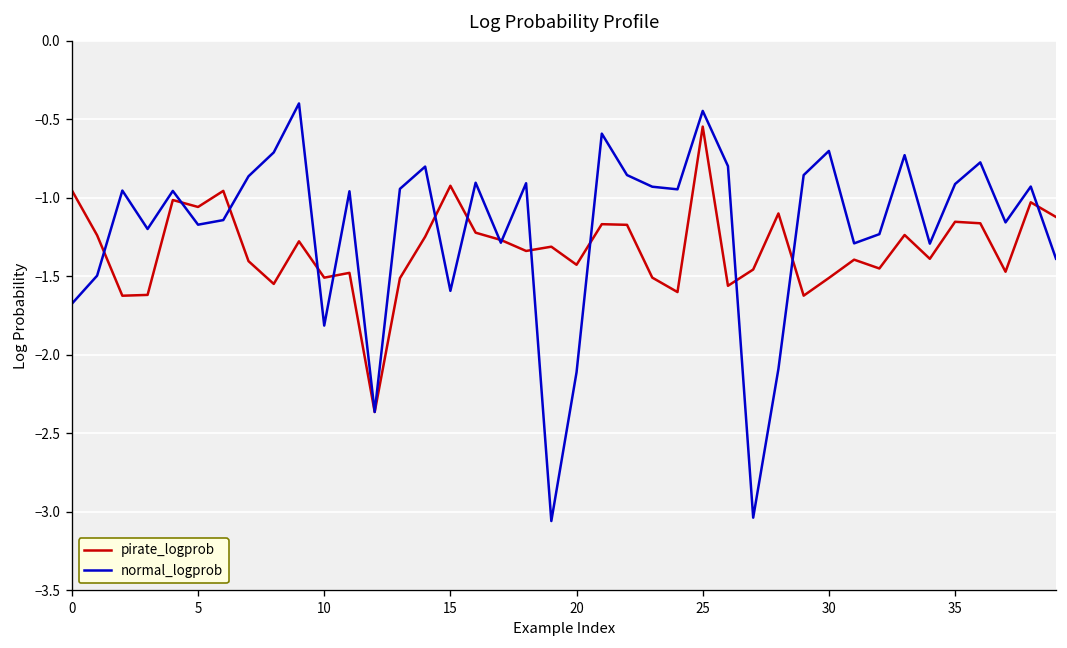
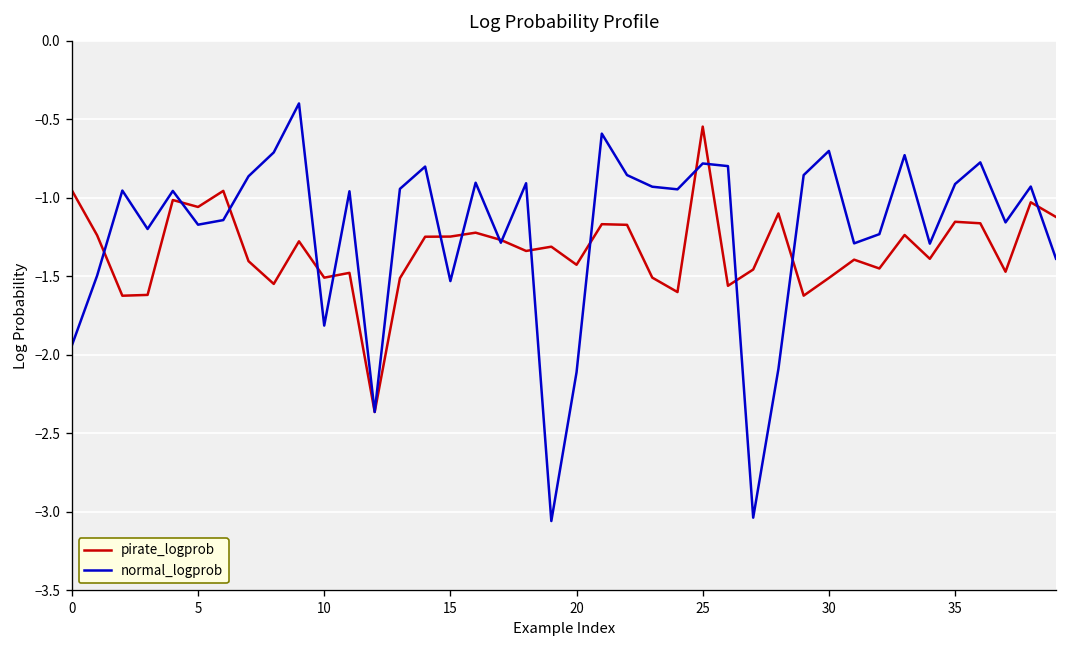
normal_logprob, 0: -1.68 -> -1.94
pirate_logprob, 15: -0.92 -> -1.25
normal_logprob, 15: -1.59 -> -1.53
normal_logprob, 25: -0.45 -> -0.78
